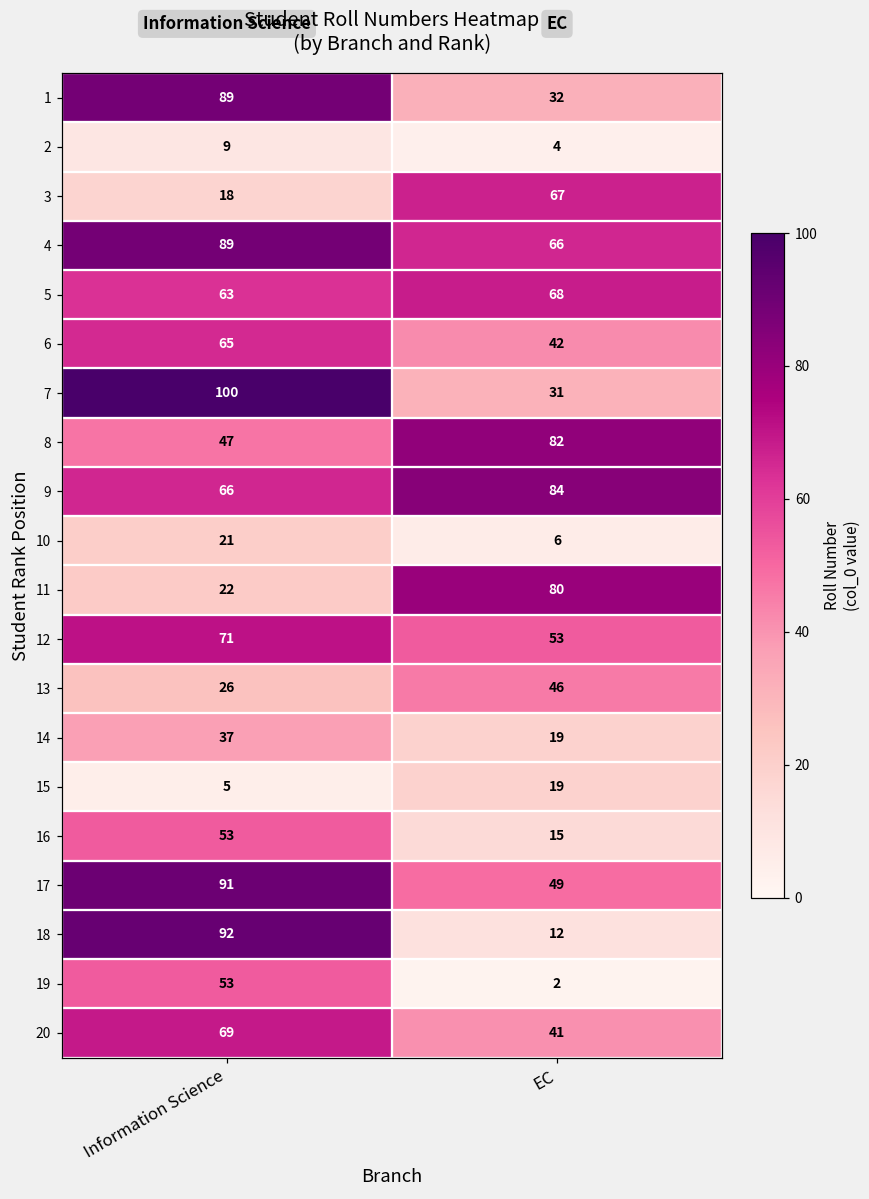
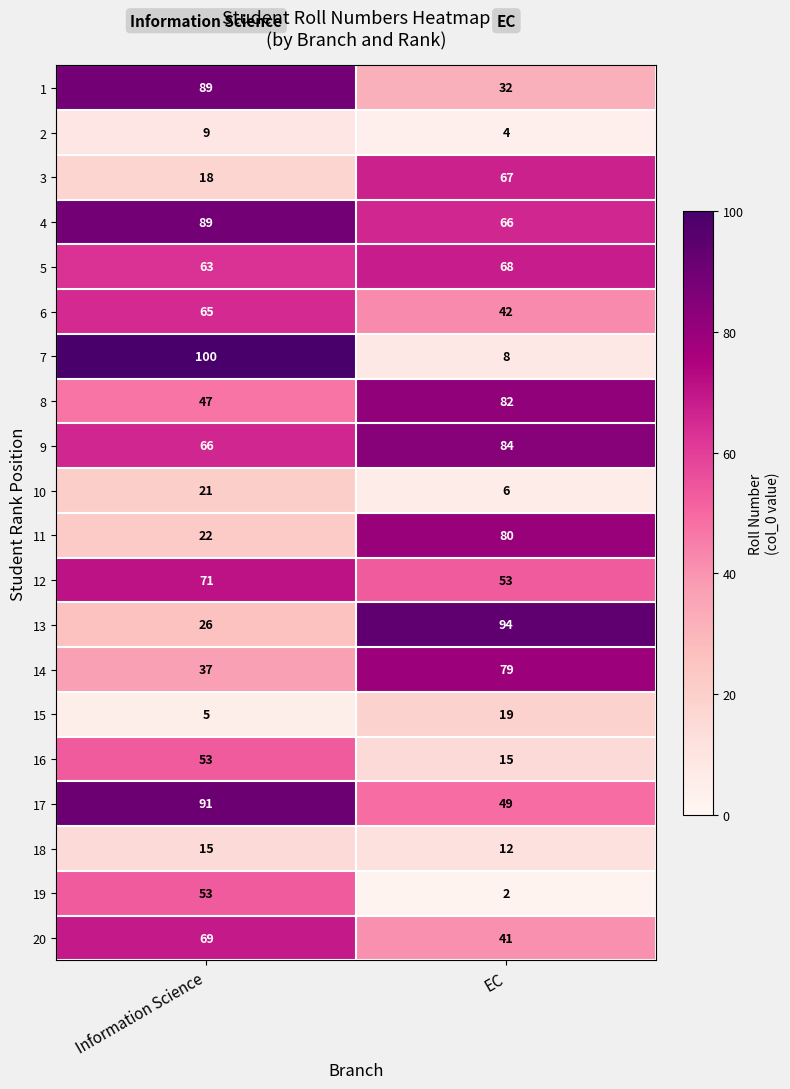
7, EC: 31 -> 8
13, EC: 46 -> 94
14, EC: 19 -> 79
18, Information Science: 92 -> 15
